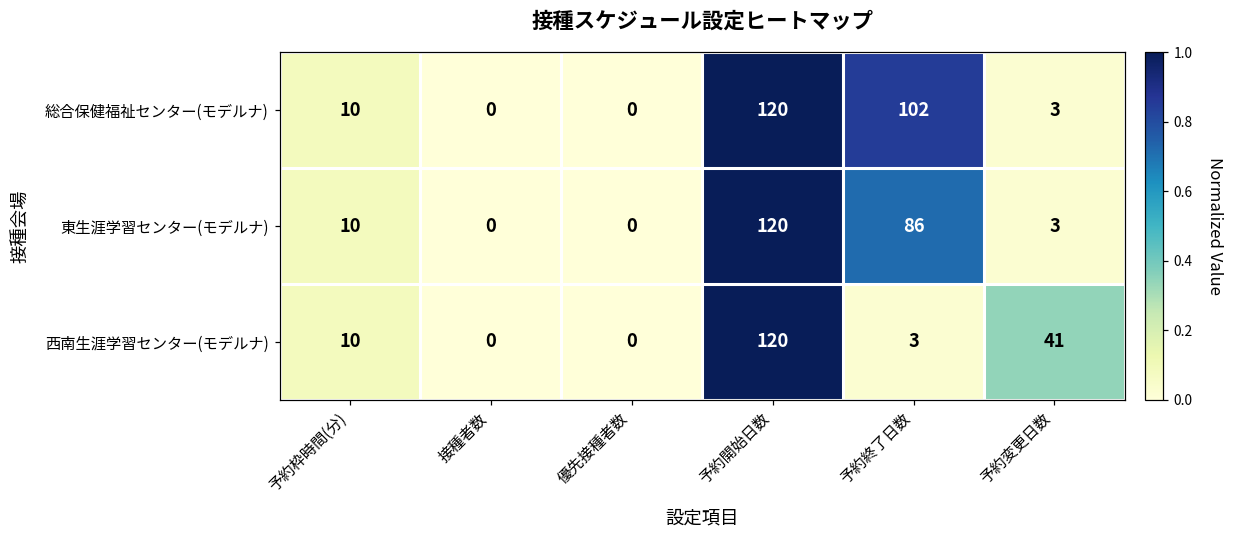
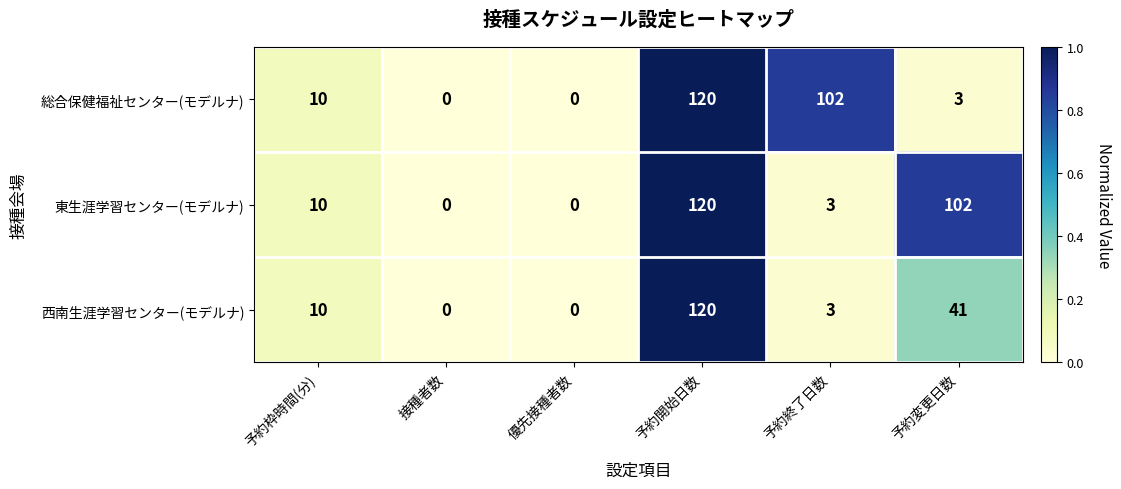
東生涯学習センター(モデルナ), 予約終了日数: 86 -> 3
東生涯学習センター(モデルナ), 予約変更日数: 3 -> 102
